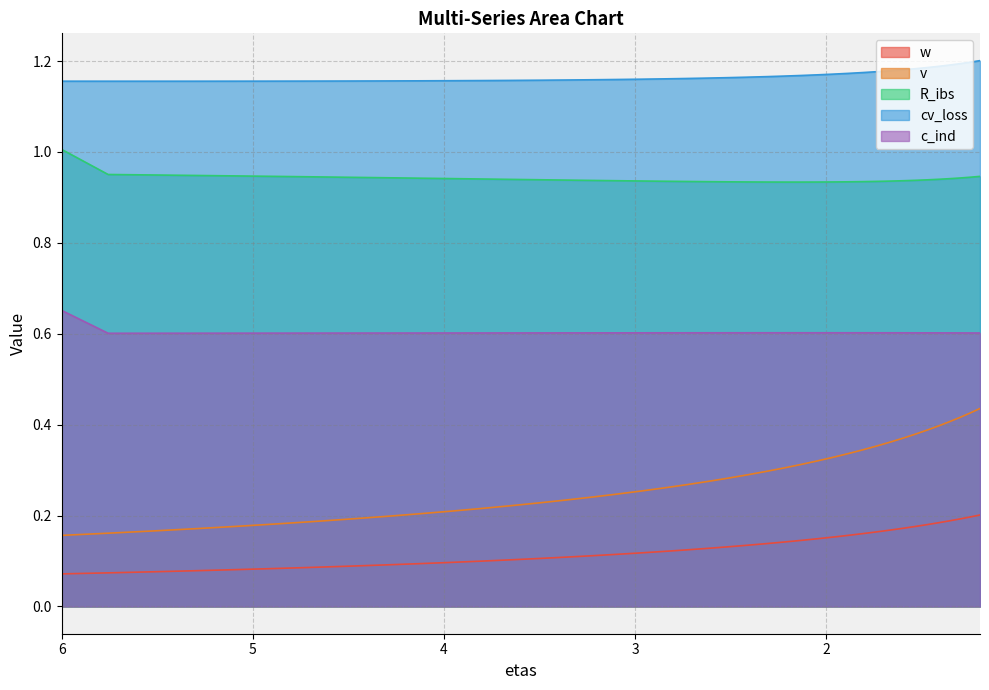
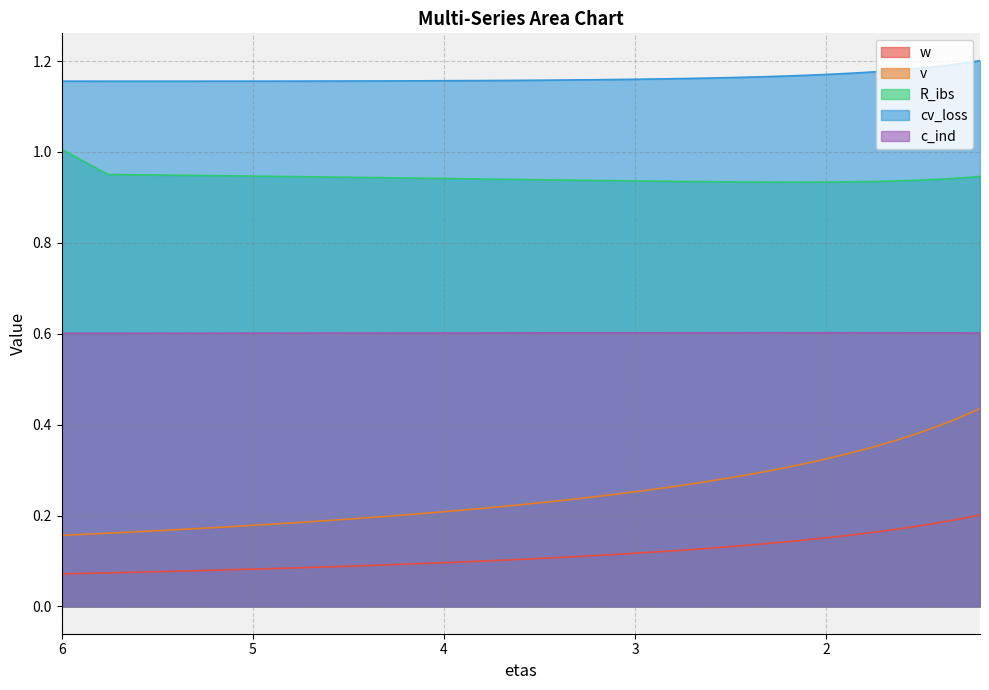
c_ind, 6: 0.65 -> 0.60
